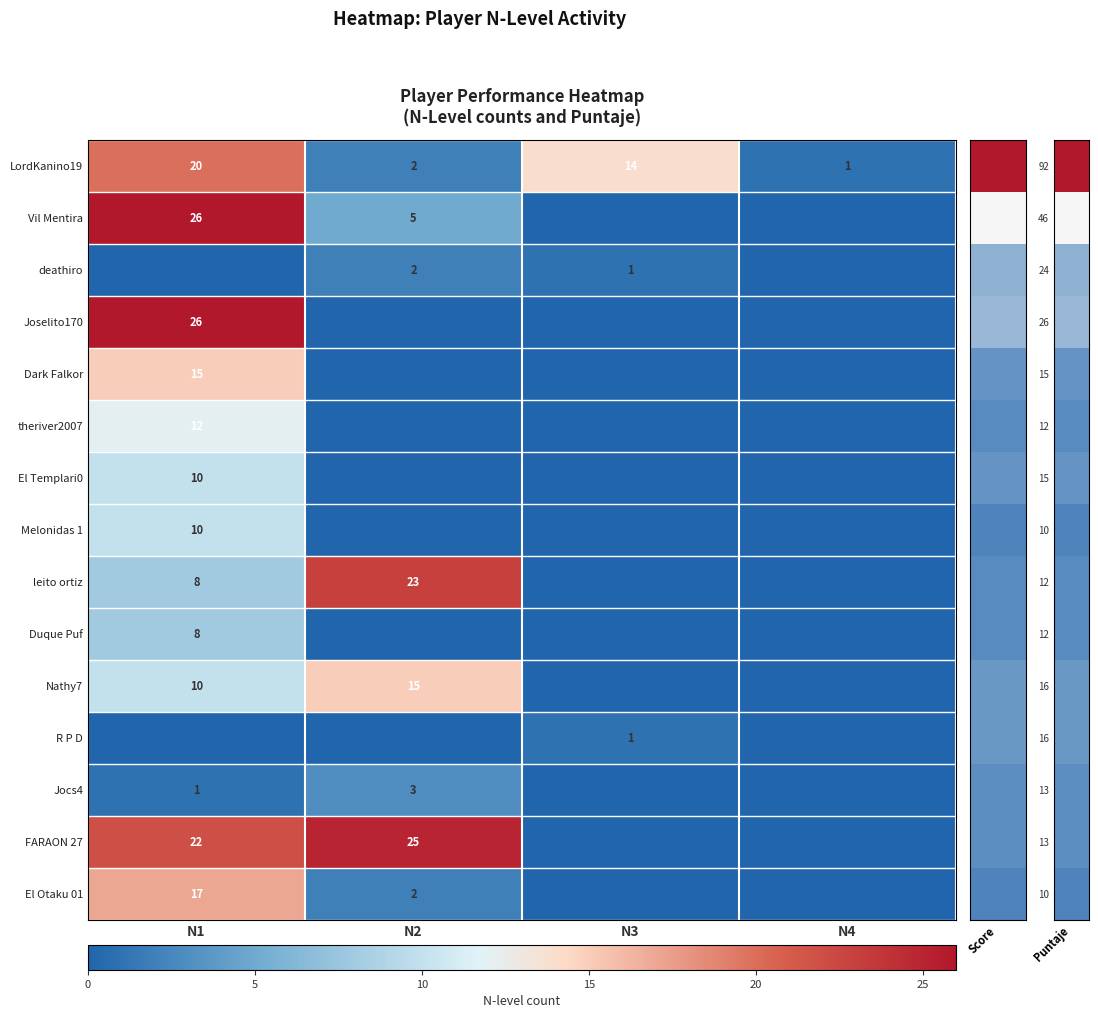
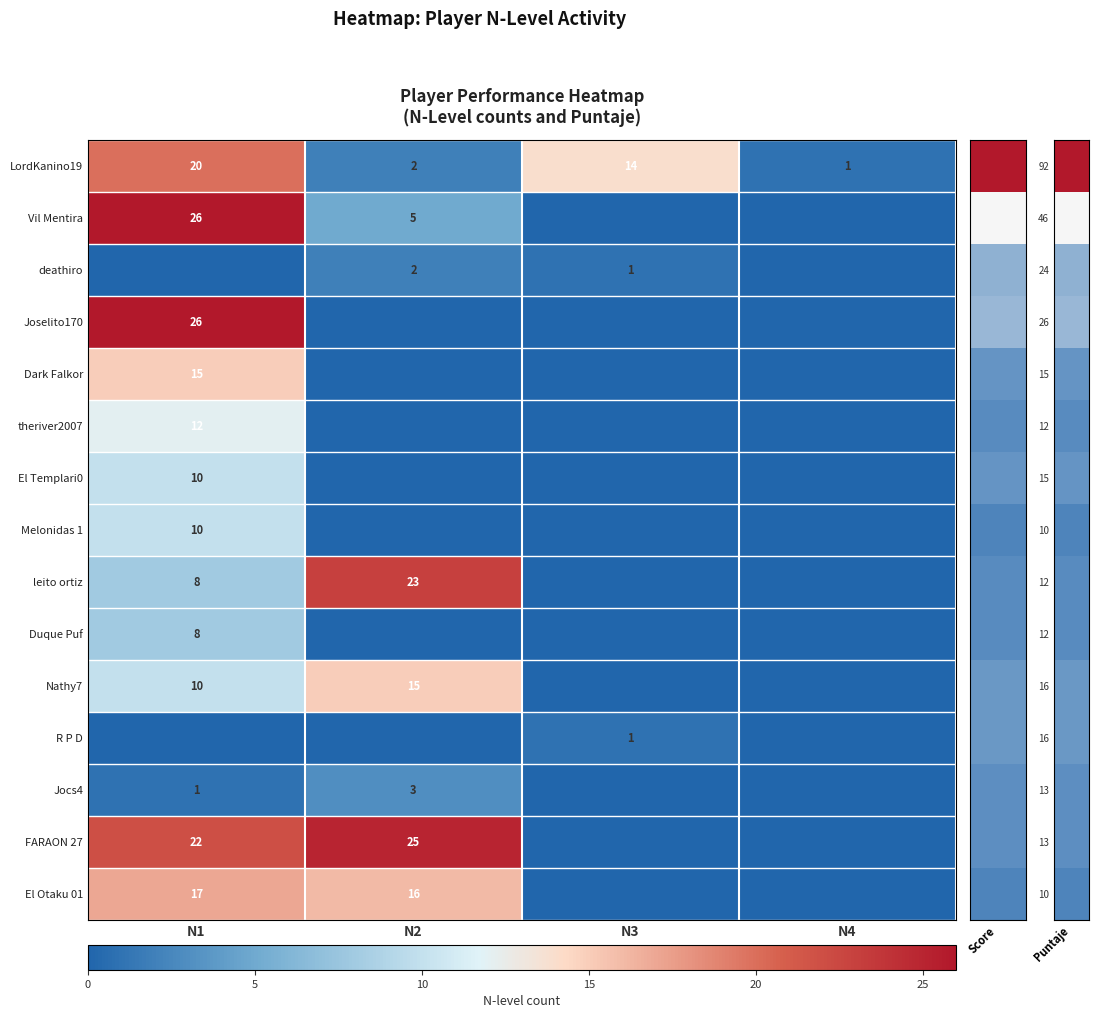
Player Performance Heatmap (N-Level counts and Puntaje), El Otaku 01, N2: 2 -> 16
